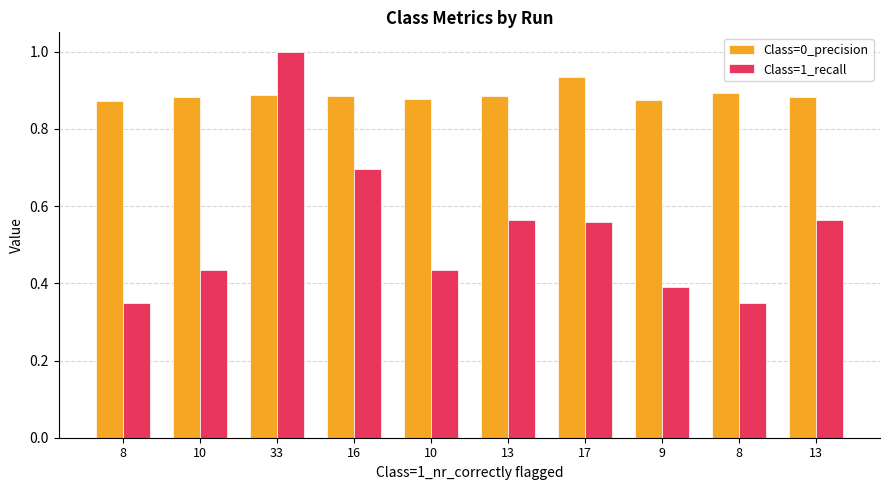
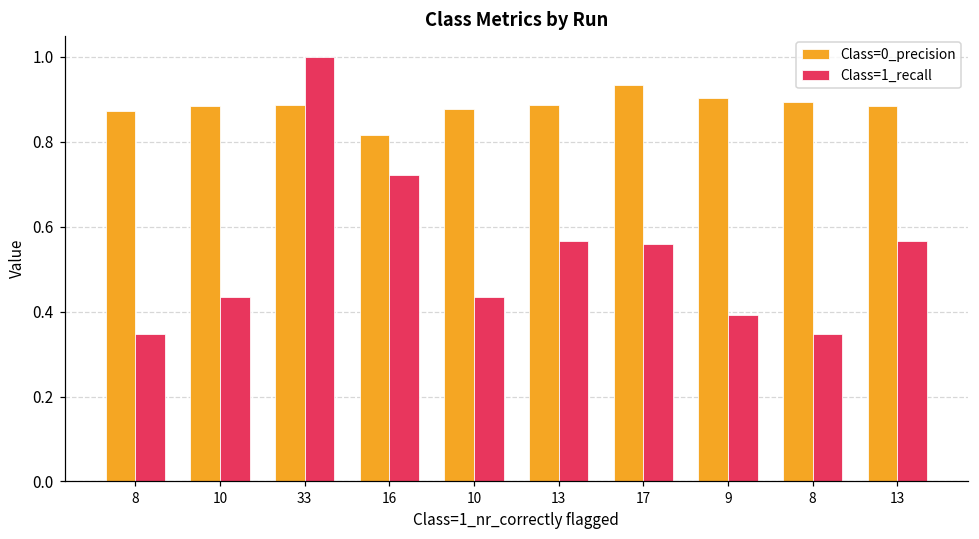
Class=0_precision, 16: 0.89 -> 0.82
Class=1_recall, 16: 0.70 -> 0.72
Class=0_precision, 9: 0.88 -> 0.90
